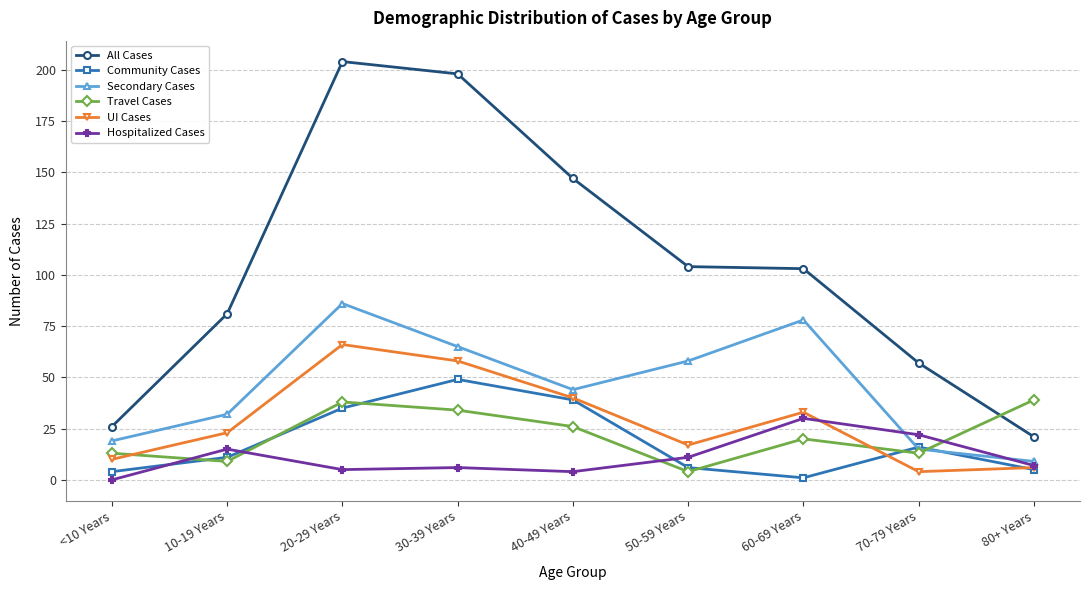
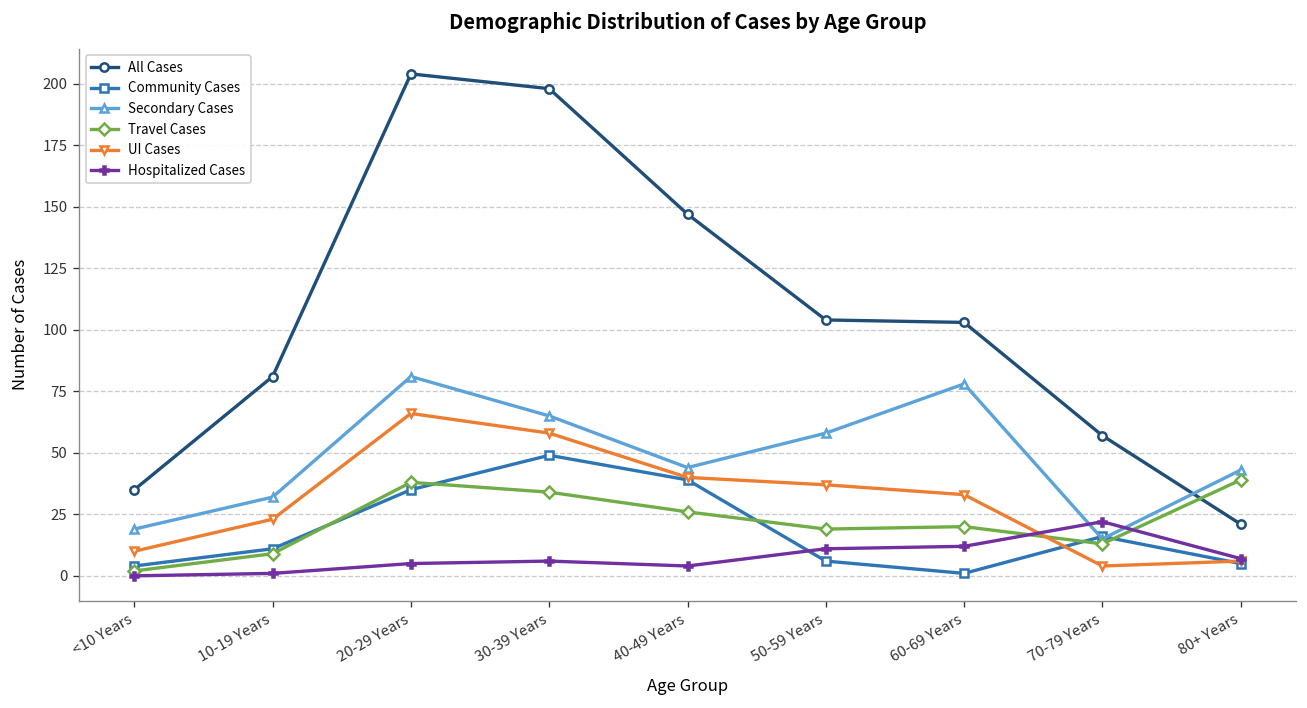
All Cases, <10 Years: 26 -> 35
Travel Cases, <10 Years: 13 -> 2
Hospitalized Cases, 10-19 Years: 15 -> 1
Secondary Cases, 20-29 Years: 86 -> 81
Travel Cases, 50-59 Years: 4 -> 19
UI Cases, 50-59 Years: 17 -> 37
Hospitalized Cases, 60-69 Years: 30 -> 12
Secondary Cases, 80+ Years: 9 -> 43
